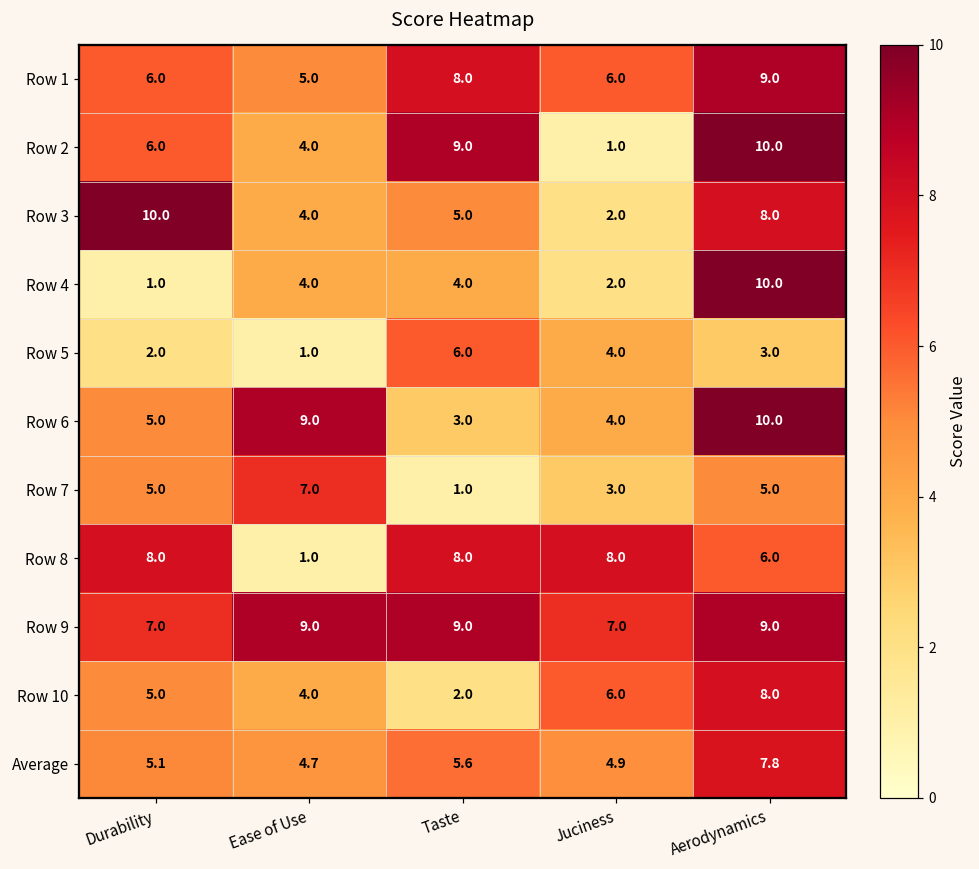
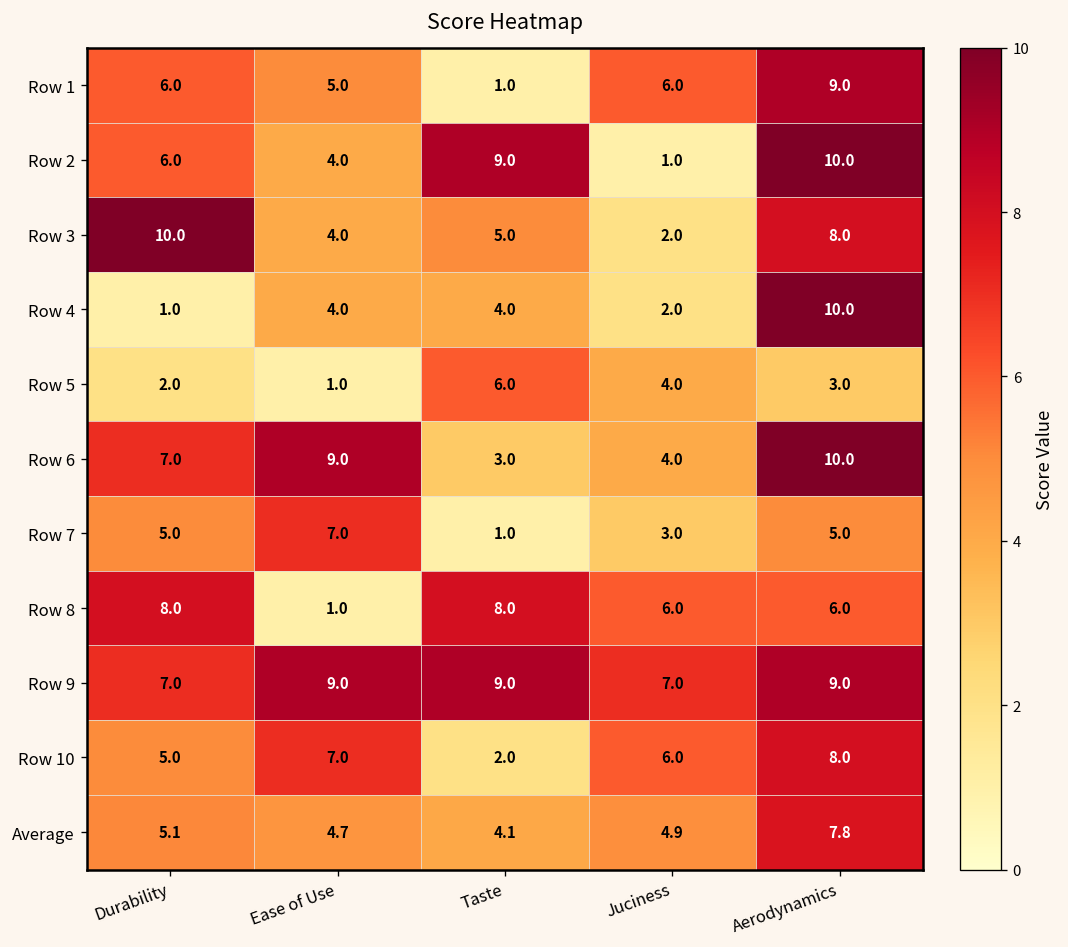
Row 1, Taste: 8.0 -> 1.0
Row 6, Durability: 5.0 -> 7.0
Row 8, Juciness: 8.0 -> 6.0
Row 10, Ease of Use: 4.0 -> 7.0
Average, Taste: 5.6 -> 4.1
